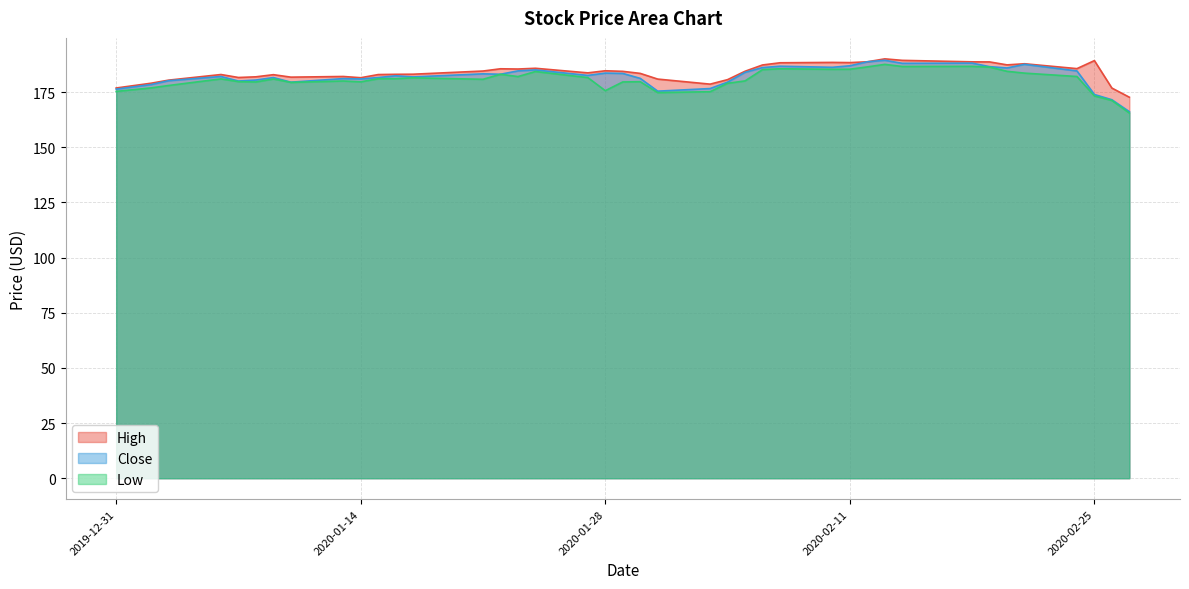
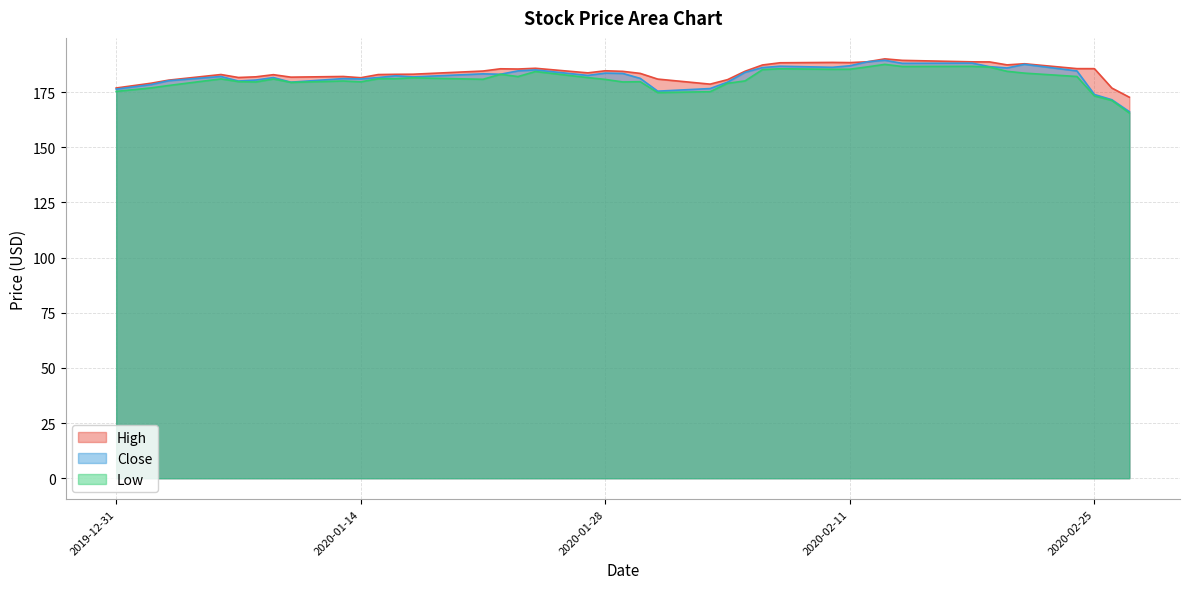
Low, 2020-01-28: 176 -> 181
High, 2020-02-25: 189 -> 186
